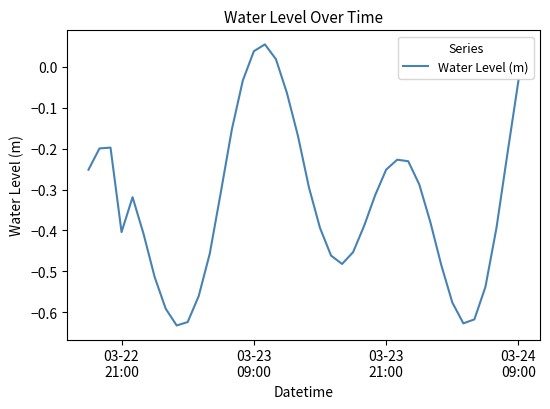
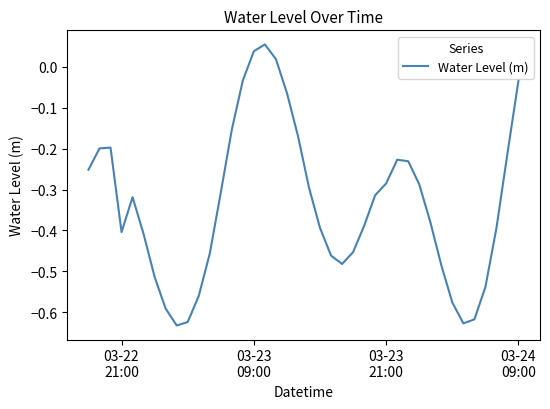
03-23 21:00: -0.25 -> -0.28
